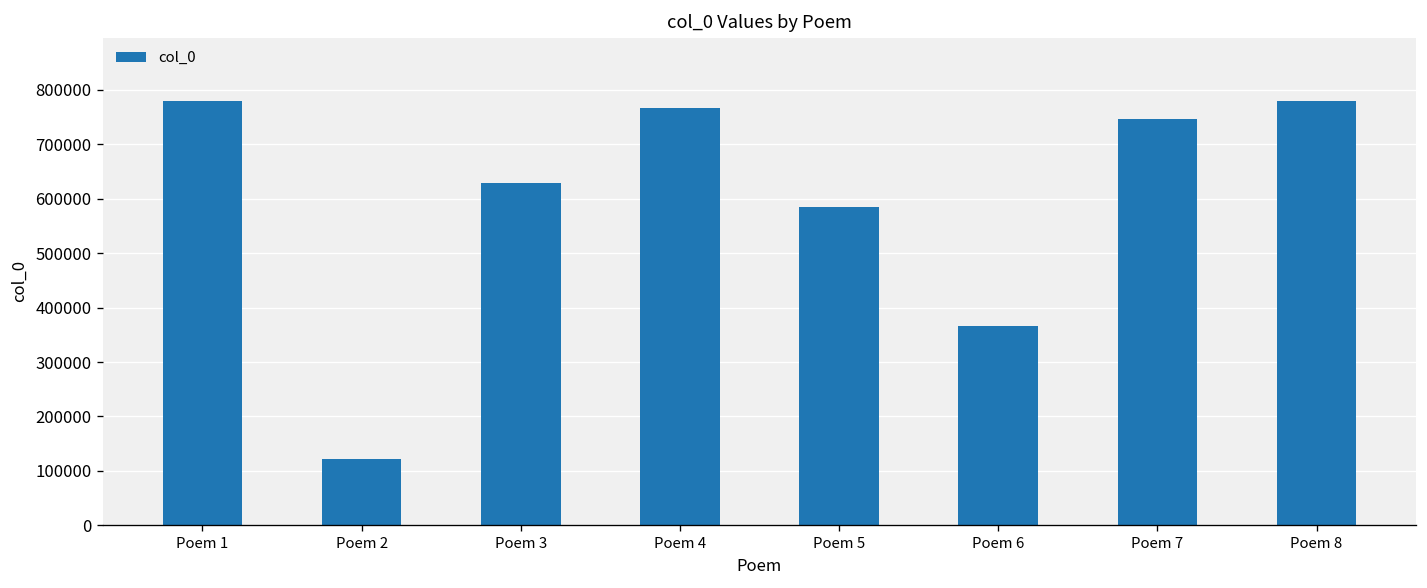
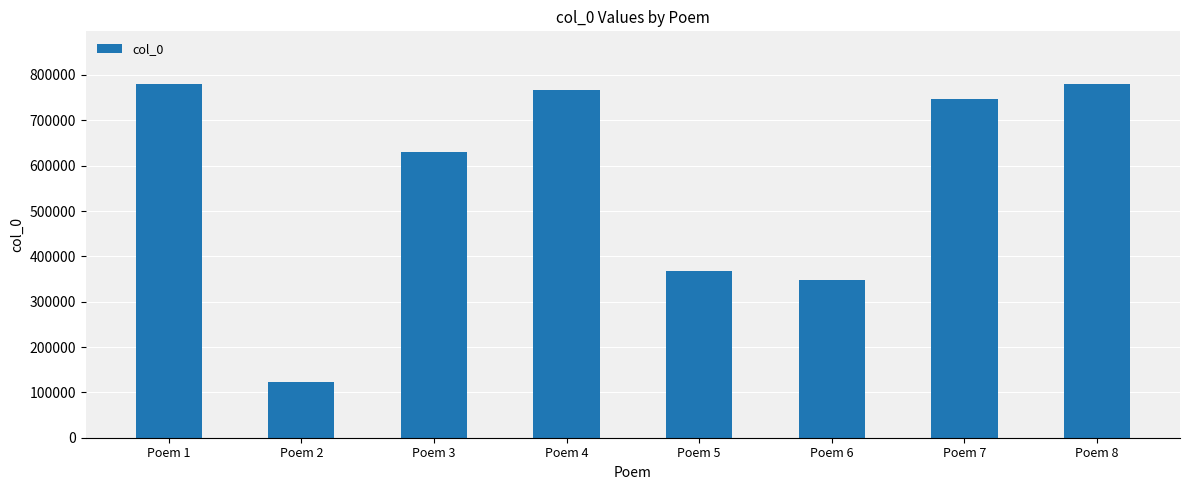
Poem 5: 580000 -> 370000
Poem 6: 370000 -> 350000
